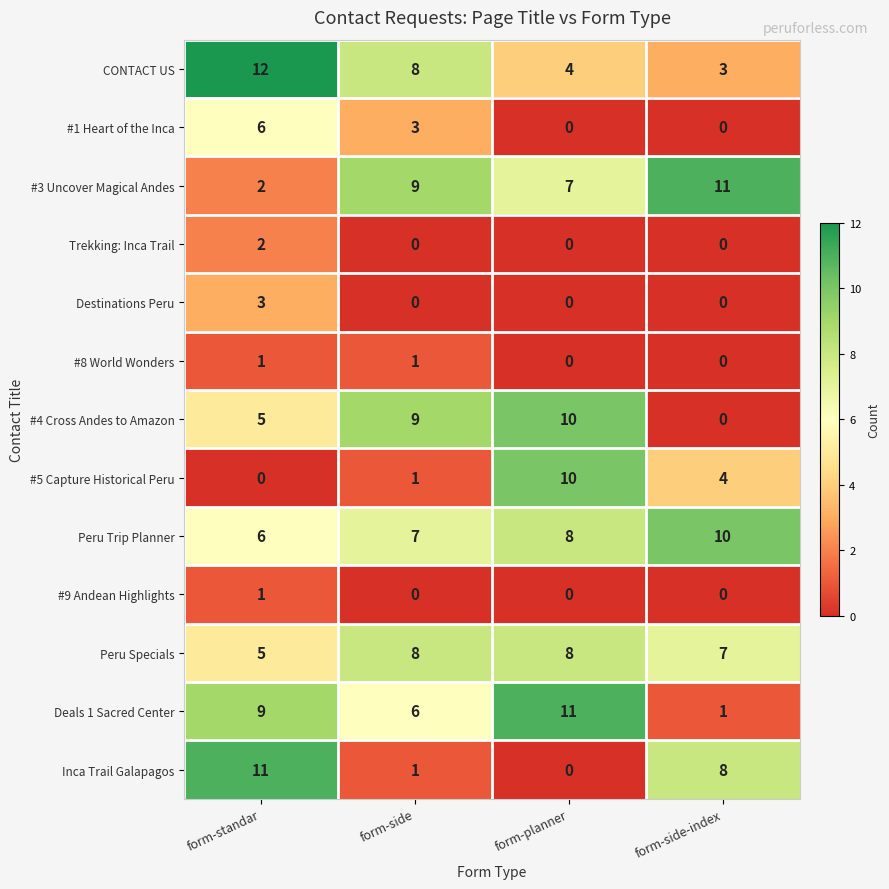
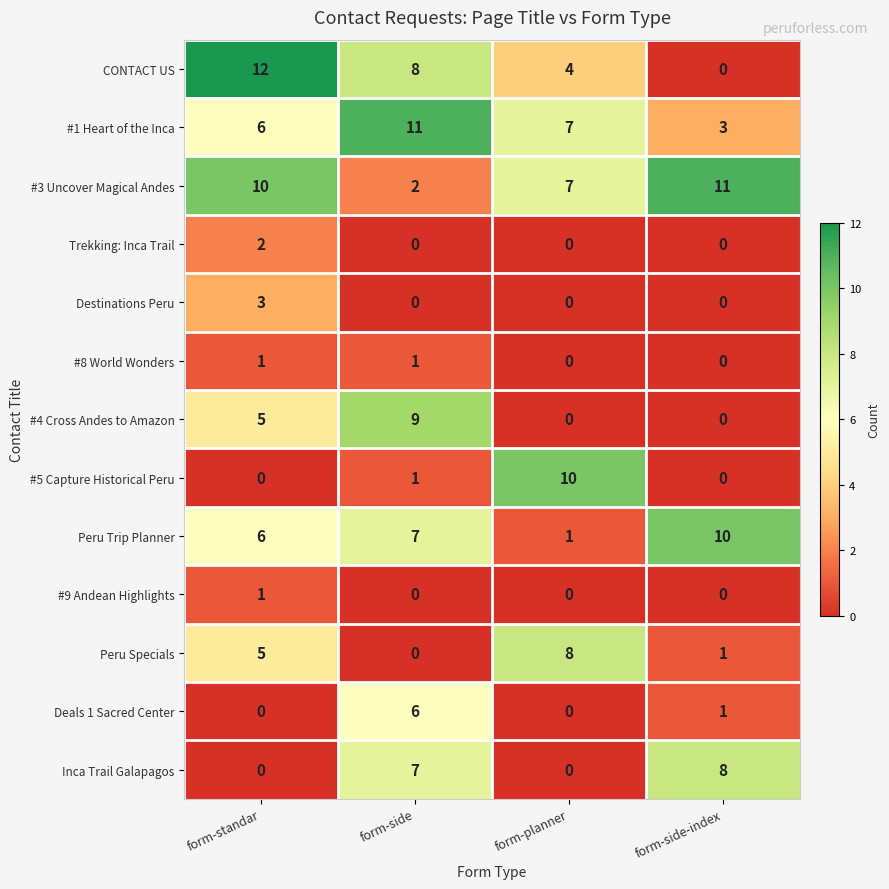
CONTACT US, form-side-index: 3 -> 0
#1 Heart of the Inca, form-side: 3 -> 11
#1 Heart of the Inca, form-planner: 0 -> 7
#1 Heart of the Inca, form-side-index: 0 -> 3
#3 Uncover Magical Andes, form-standar: 2 -> 10
#3 Uncover Magical Andes, form-side: 9 -> 2
#4 Cross Andes to Amazon, form-planner: 10 -> 0
#5 Capture Historical Peru, form-side-index: 4 -> 0
Peru Trip Planner, form-planner: 8 -> 1
Peru Specials, form-side: 8 -> 0
Peru Specials, form-side-index: 7 -> 1
Deals 1 Sacred Center, form-standar: 9 -> 0
Deals 1 Sacred Center, form-planner: 11 -> 0
Inca Trail Galapagos, form-standar: 11 -> 0
Inca Trail Galapagos, form-side: 1 -> 7
